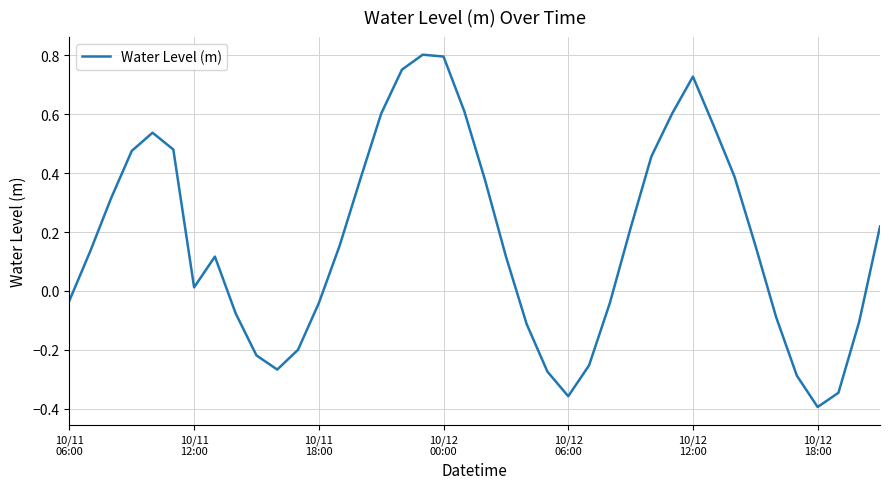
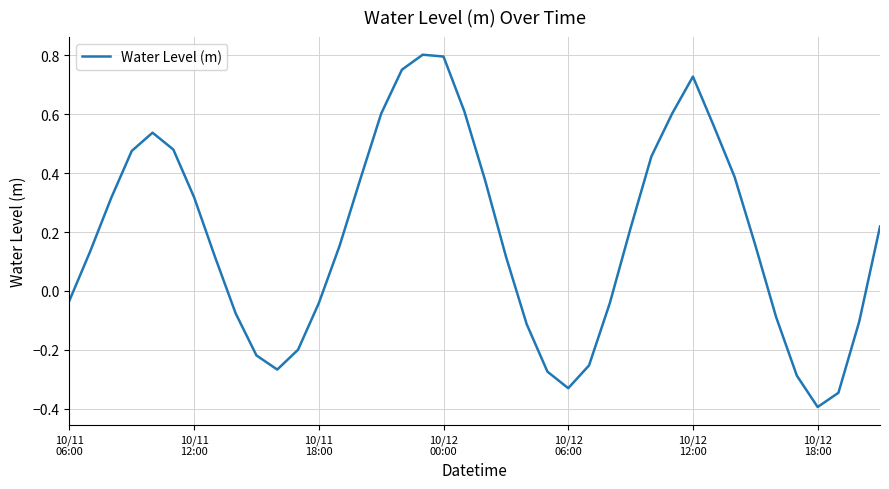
10/11 12:00: 0.01 -> 0.32
10/12 06:00: -0.36 -> -0.33
